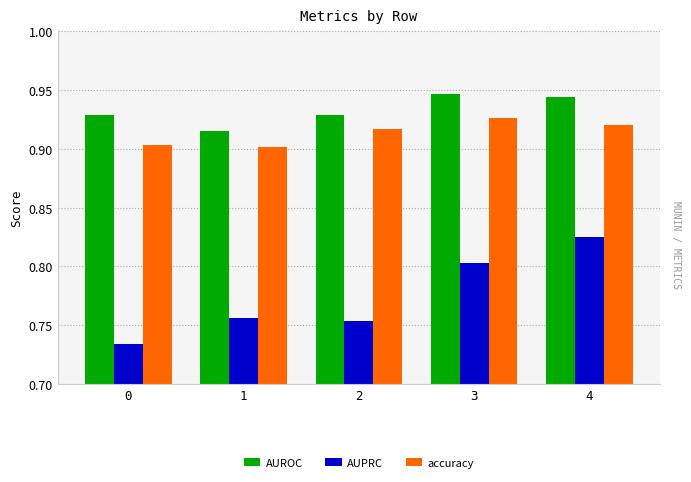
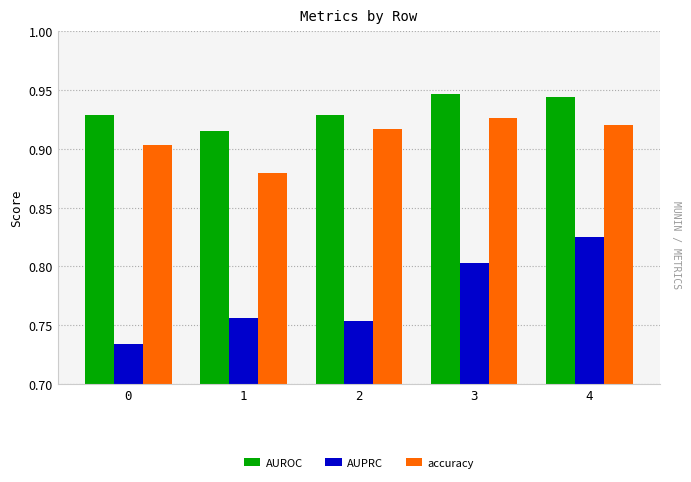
accuracy, 1: 0.901 -> 0.879
